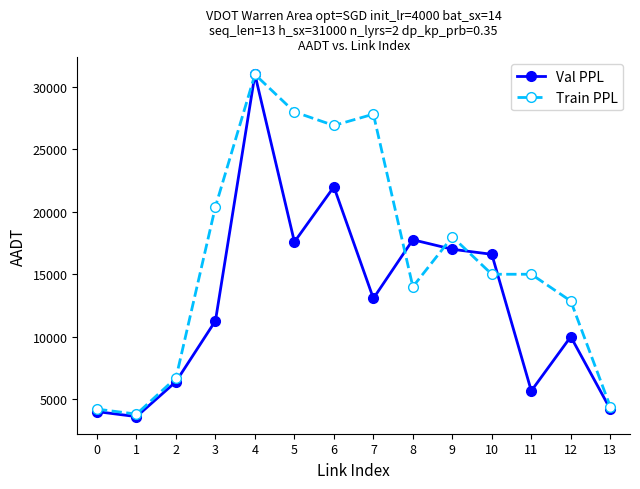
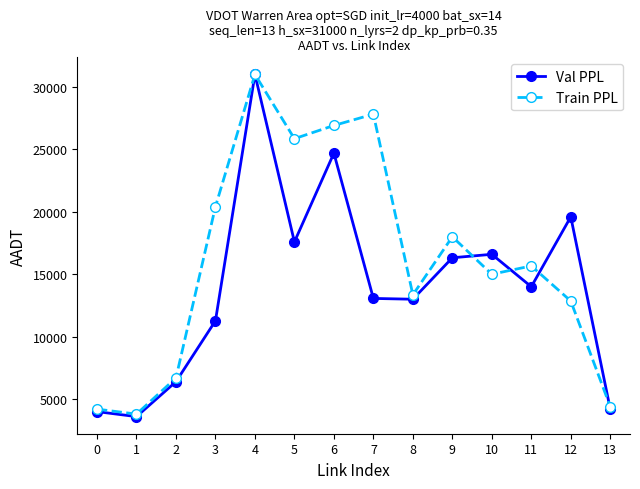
Train PPL, 5: 28000 -> 25900
Val PPL, 6: 22000 -> 24700
Val PPL, 8: 17800 -> 13000
Train PPL, 8: 14000 -> 13400
Val PPL, 9: 17000 -> 16300
Val PPL, 11: 5700 -> 14000
Train PPL, 11: 15000 -> 15700
Val PPL, 12: 10000 -> 19600
